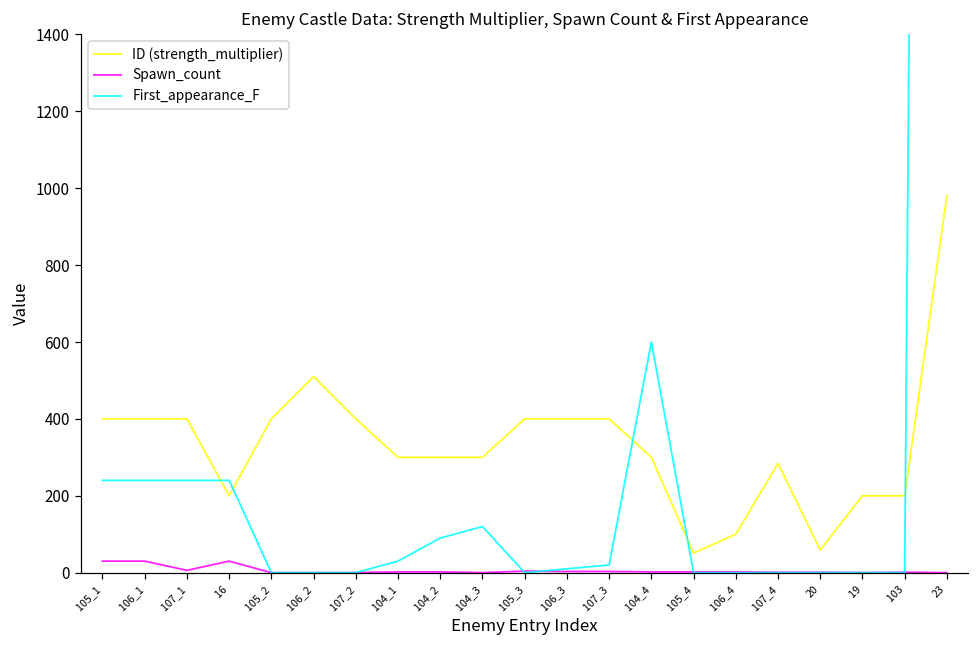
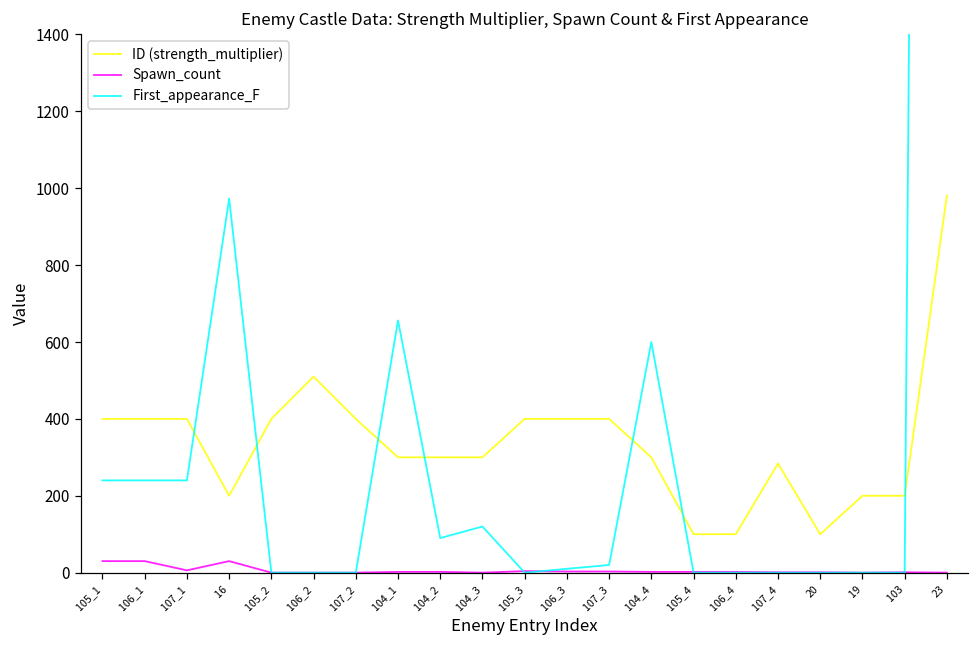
First_appearance_F, 16: 240 -> 970
First_appearance_F, 104_1: 30 -> 660
ID (strength_multiplier), 105_4: 50 -> 100
ID (strength_multiplier), 20: 60 -> 100
